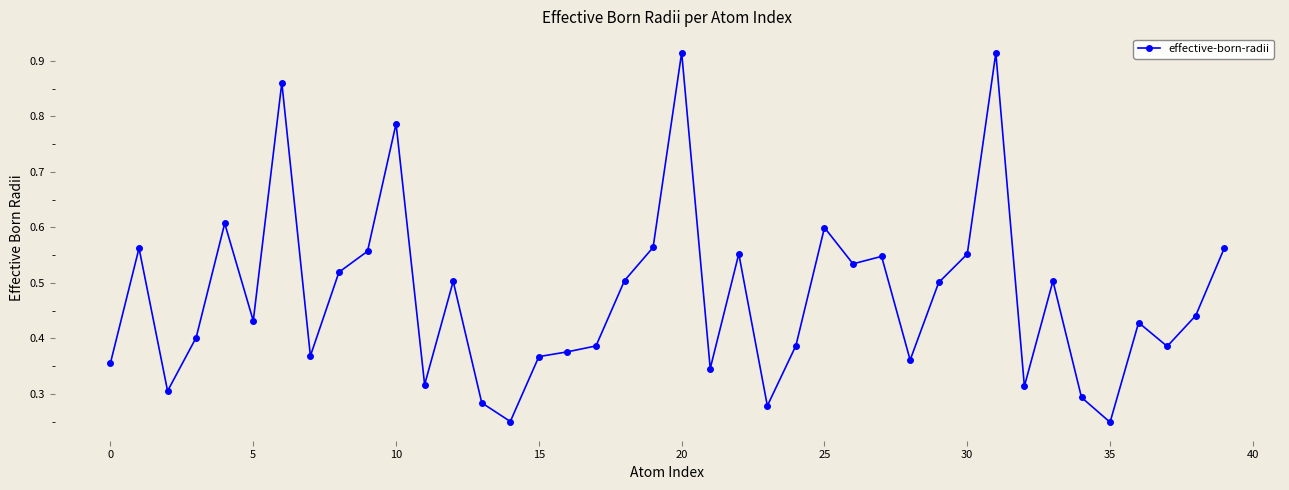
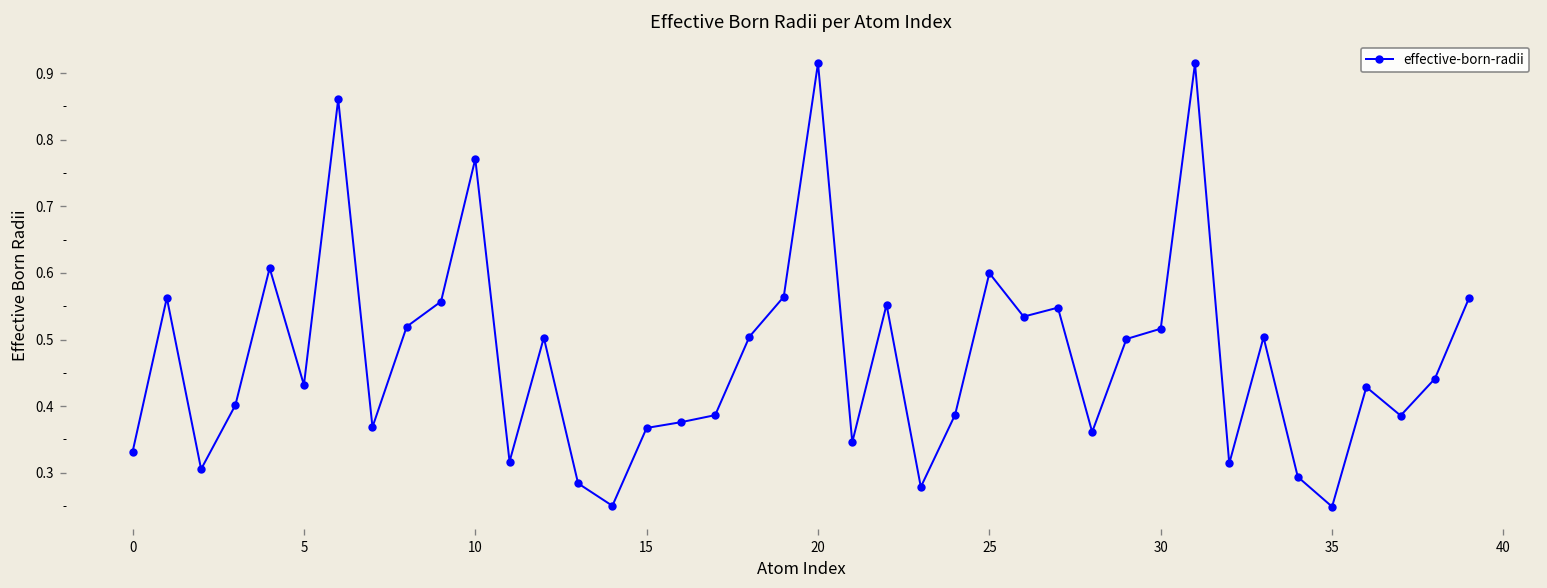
0: 0.36 -> 0.33
10: 0.79 -> 0.77
30: 0.55 -> 0.52
